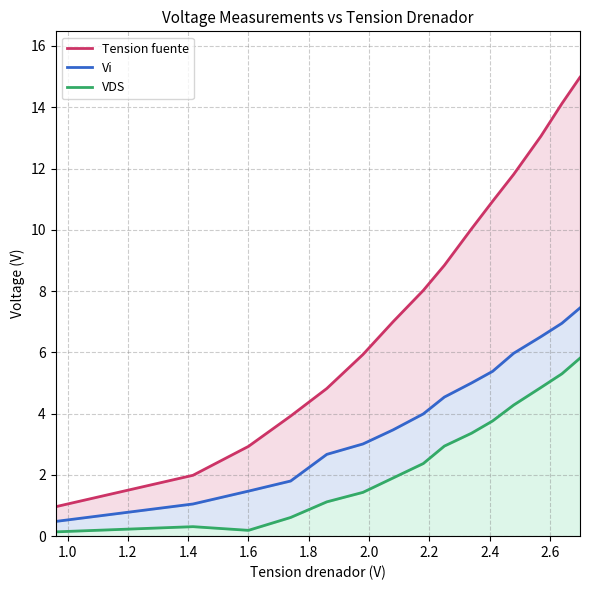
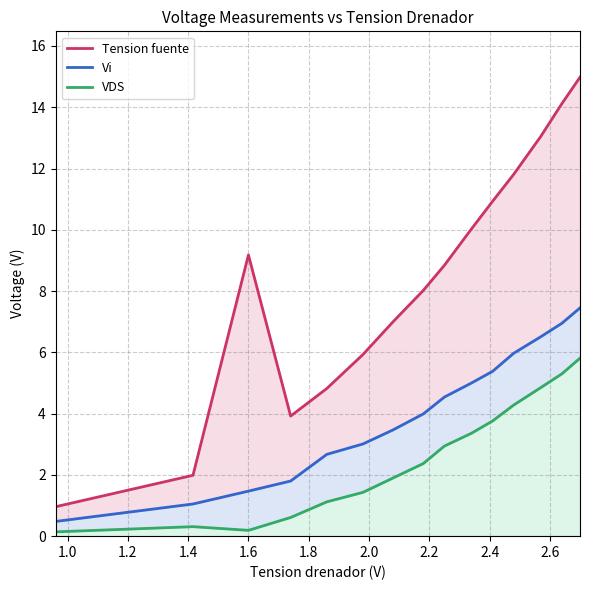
Tension fuente, 1.6: 2.9 -> 9.2
